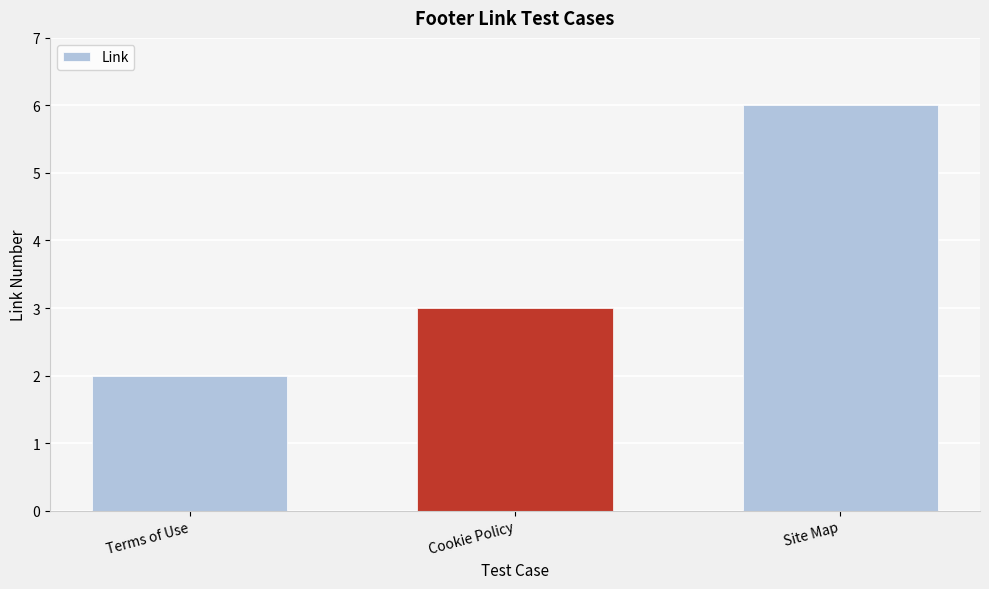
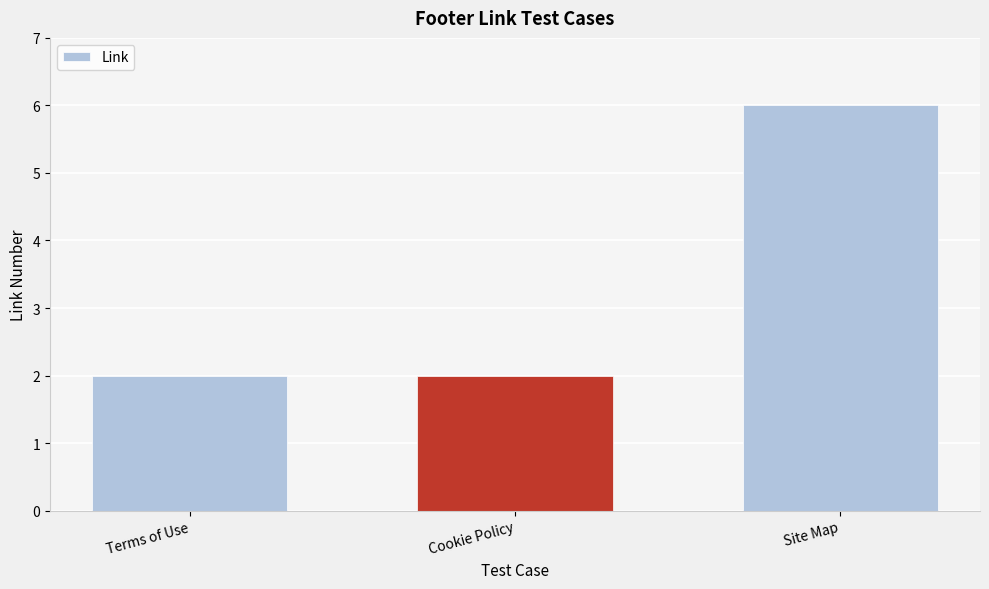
Cookie Policy: 3 -> 2
